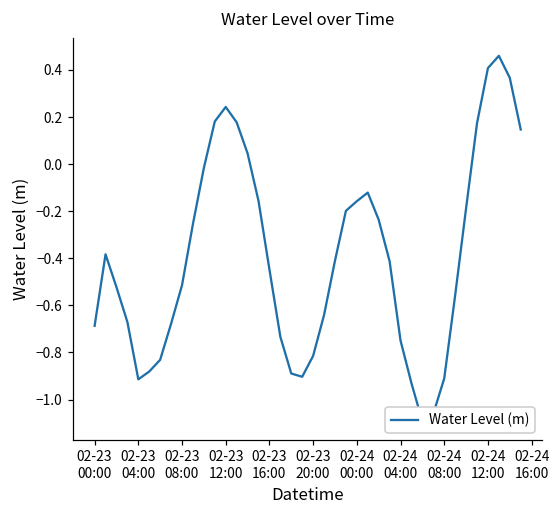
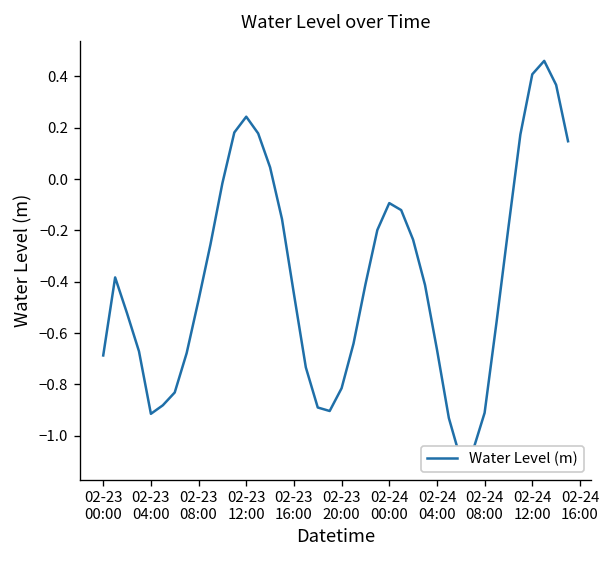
02-23 08:00: -0.51 -> -0.47
02-24 00:00: -0.16 -> -0.09
02-24 04:00: -0.75 -> -0.66
